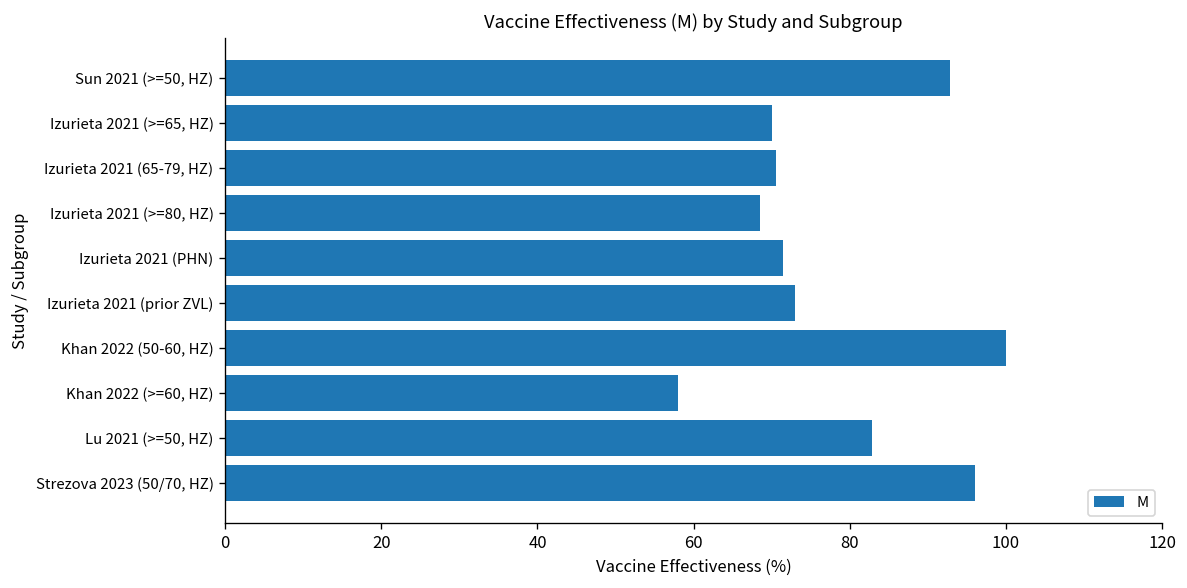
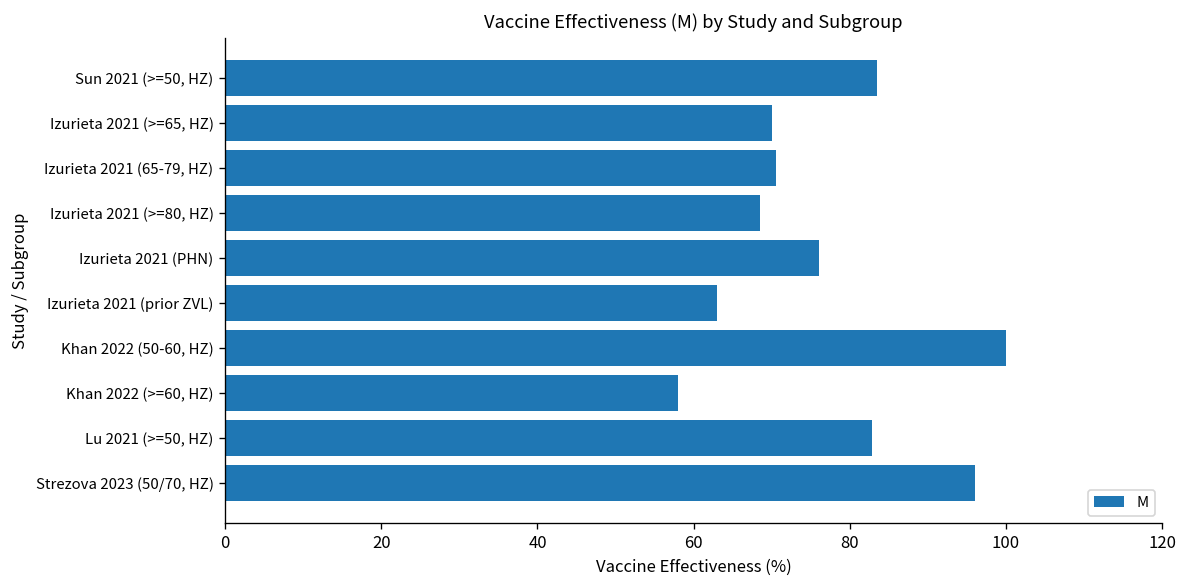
Sun 2021 (>=50, HZ): 93 -> 84
Izurieta 2021 (PHN): 72 -> 76
Izurieta 2021 (prior ZVL): 73 -> 63
